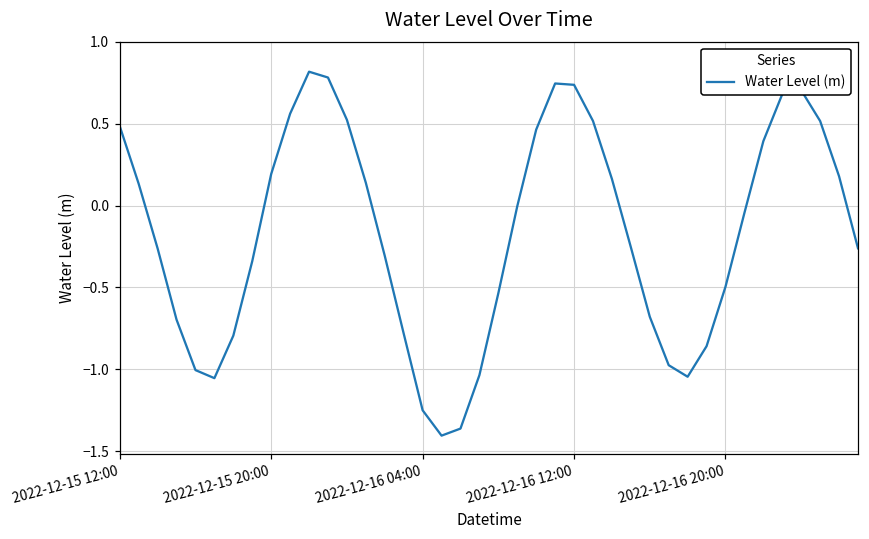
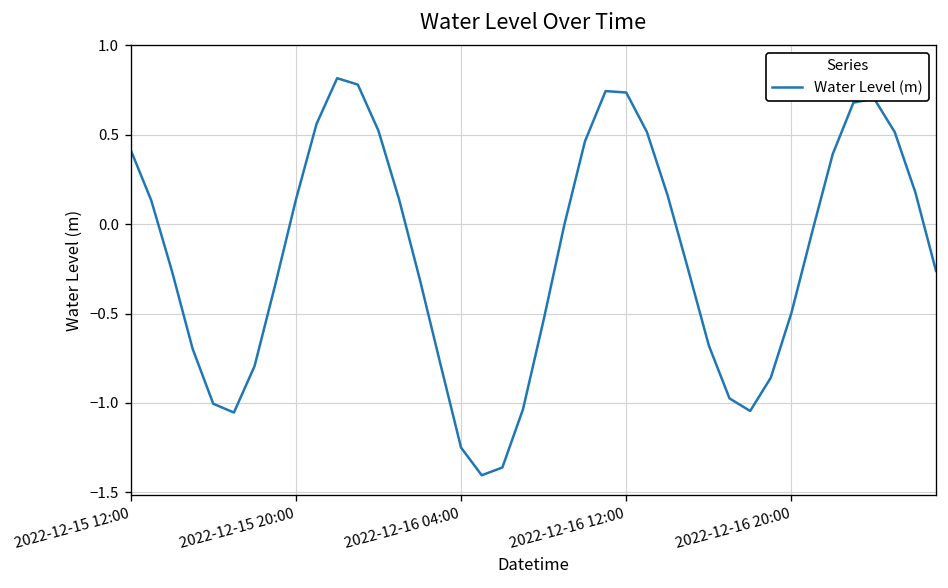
2022-12-15 12:00: 0.48 -> 0.42
2022-12-15 20:00: 0.19 -> 0.14
